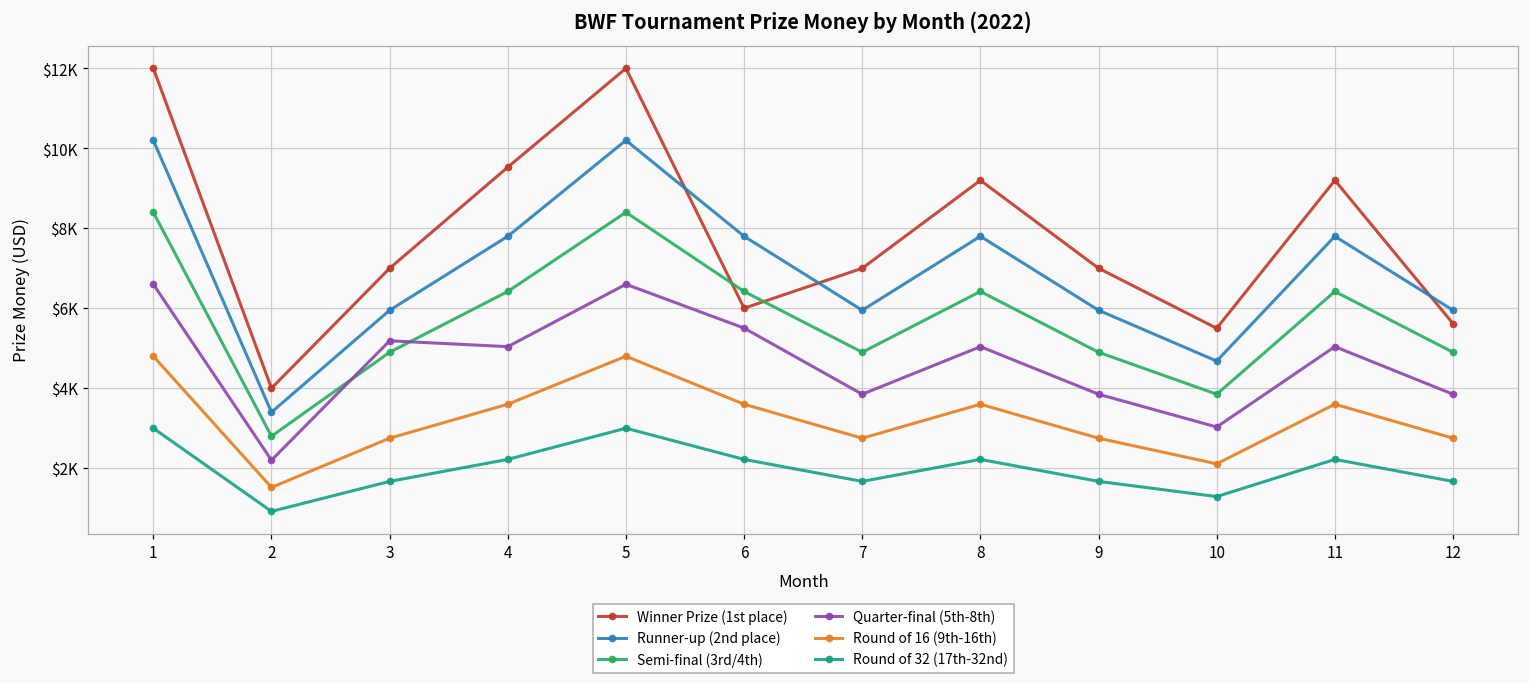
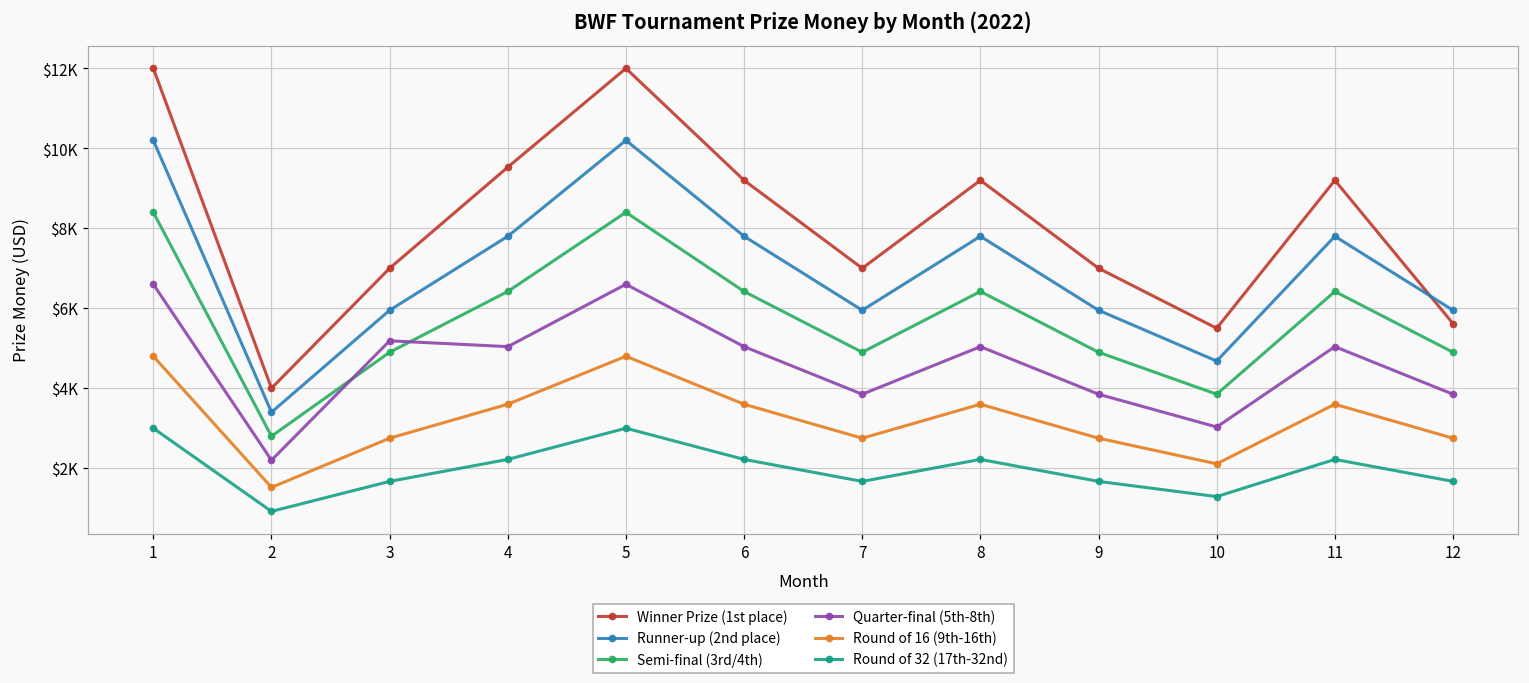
Winner Prize (1st place), 6: $6000 -> $9200
Quarter-final (5th-8th), 6: $5500 -> $5000
